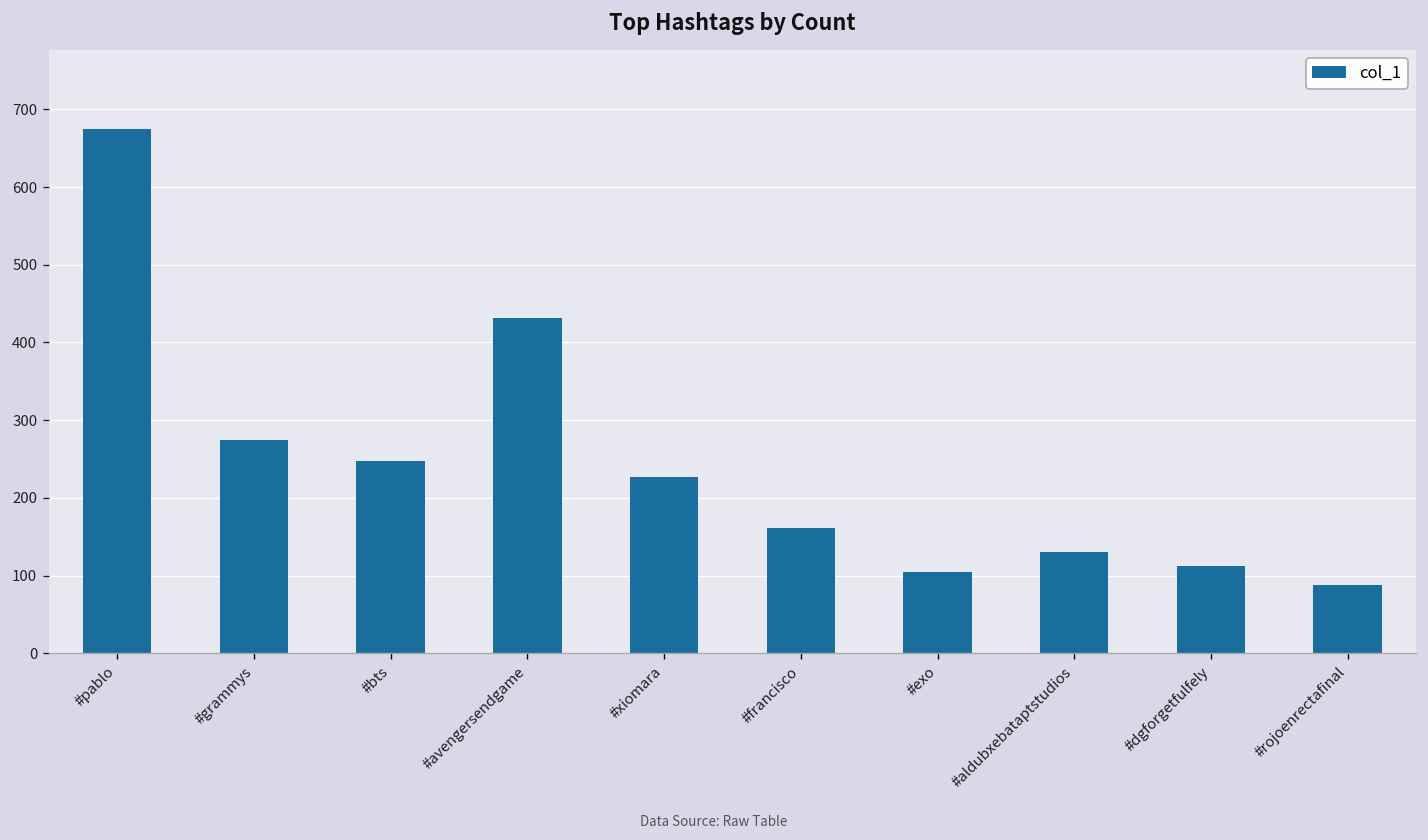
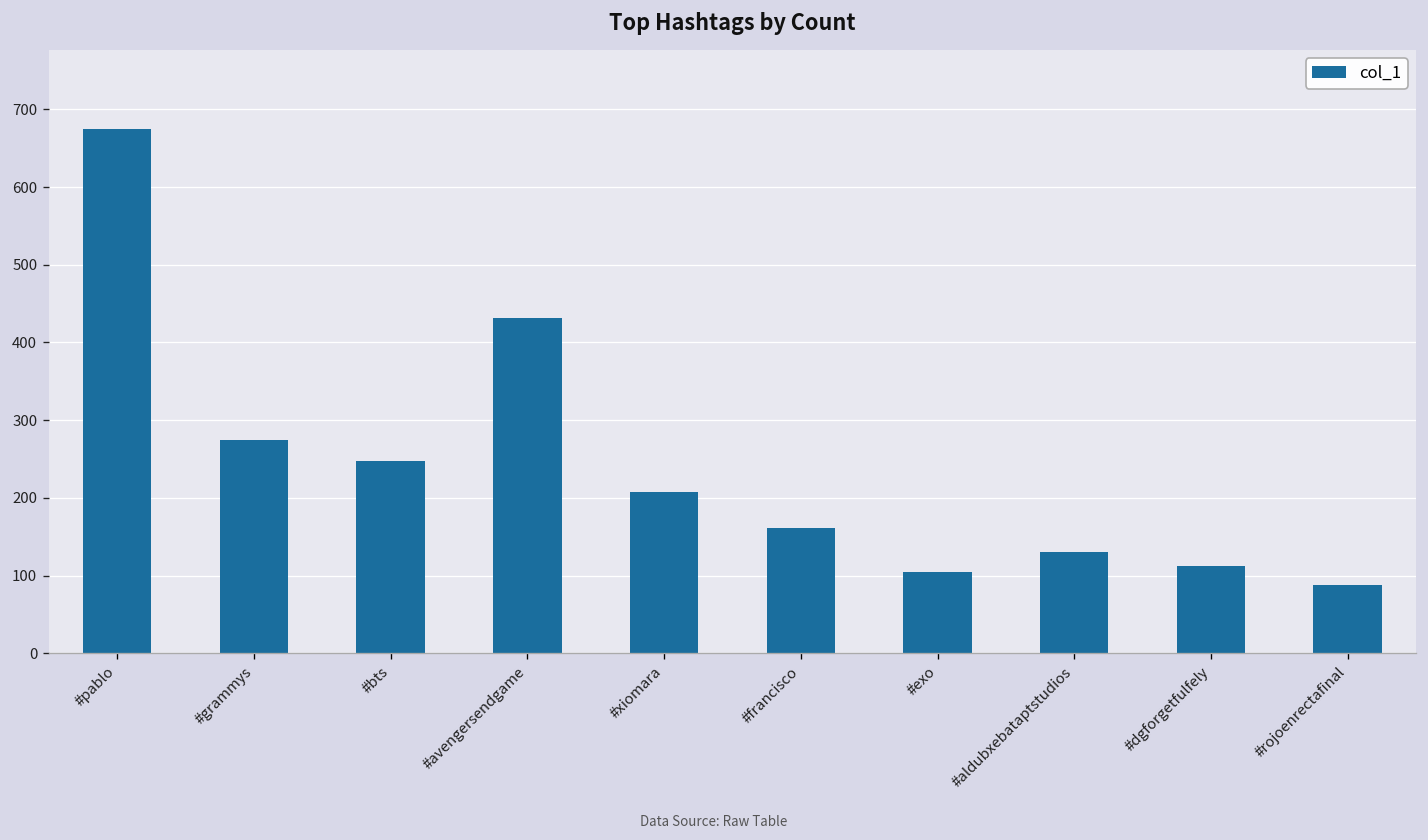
#xiomara: 230 -> 210
